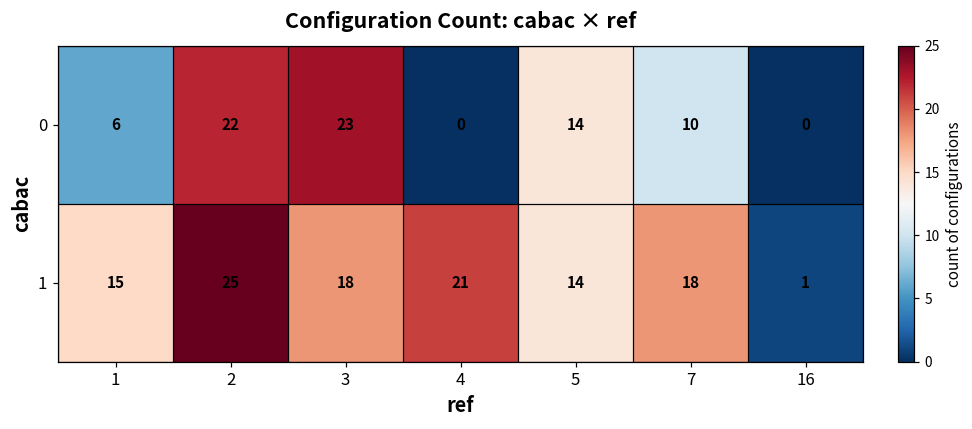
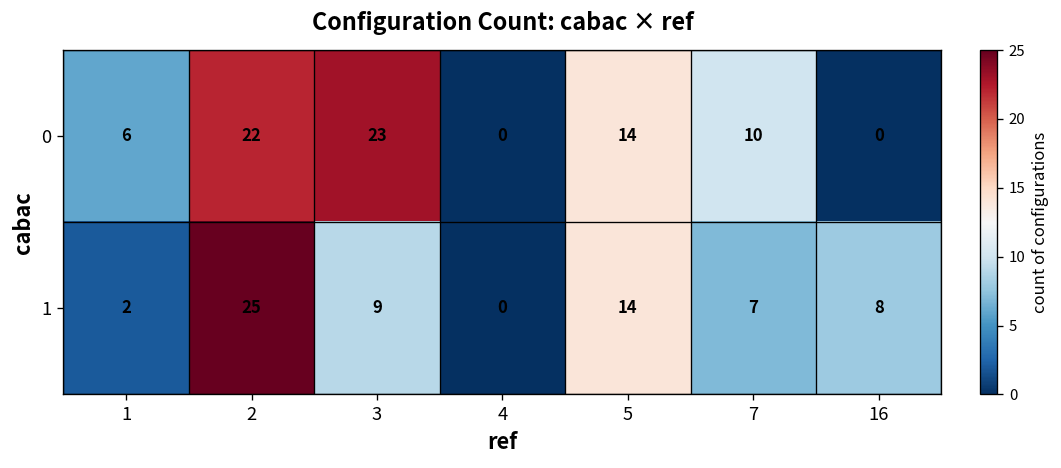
1, 1: 15 -> 2
1, 3: 18 -> 9
1, 4: 21 -> 0
1, 7: 18 -> 7
1, 16: 1 -> 8
